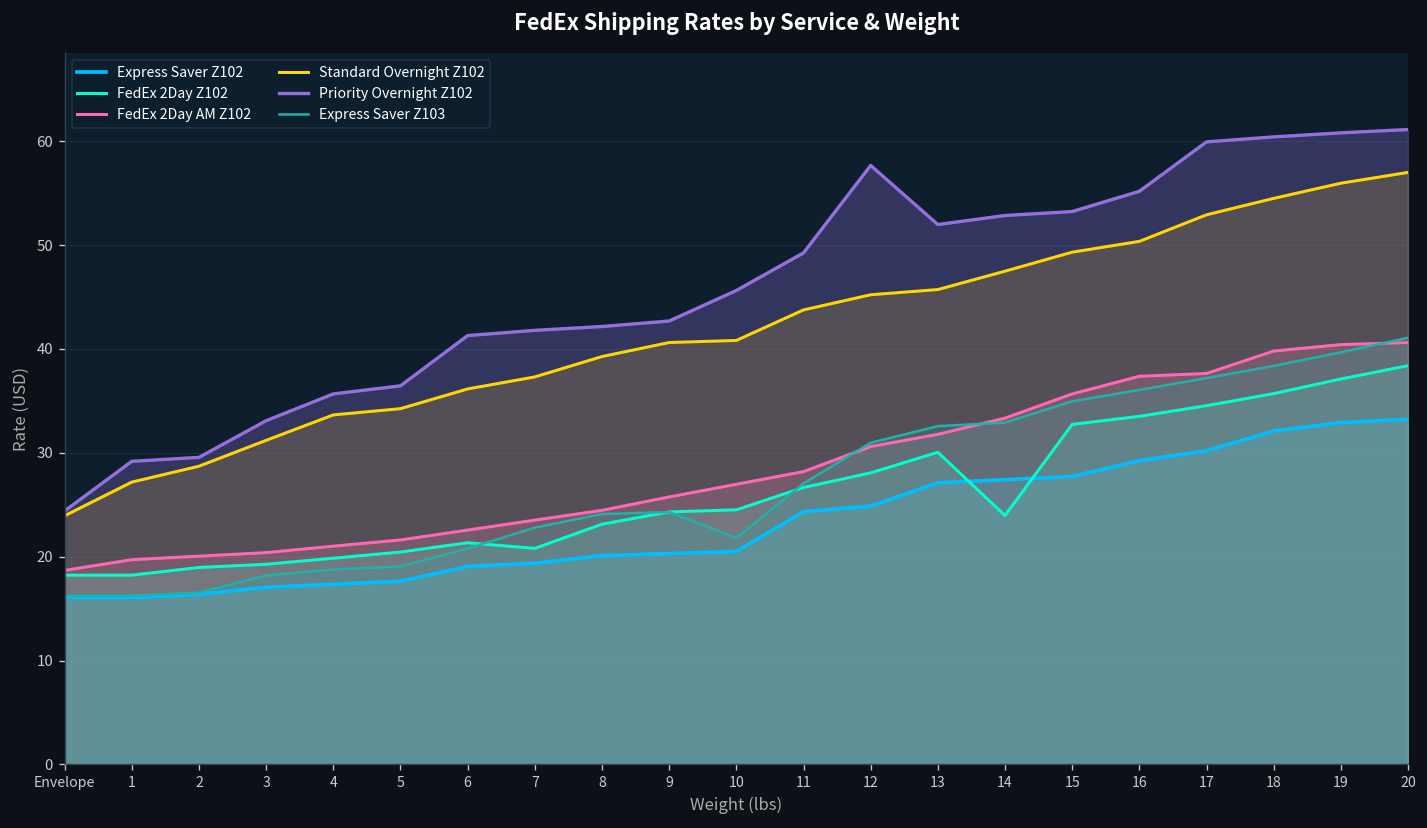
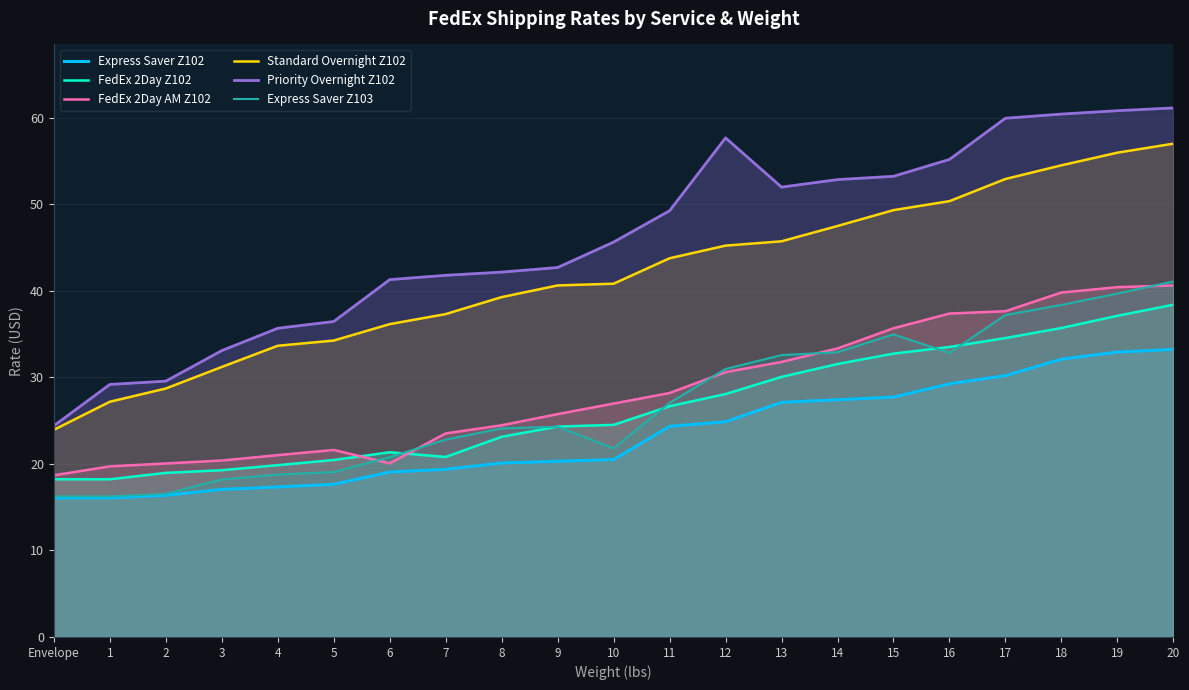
FedEx 2Day AM Z102, 6: 23 -> 20
FedEx 2Day Z102, 14: 24 -> 32
Express Saver Z103, 16: 36 -> 33
